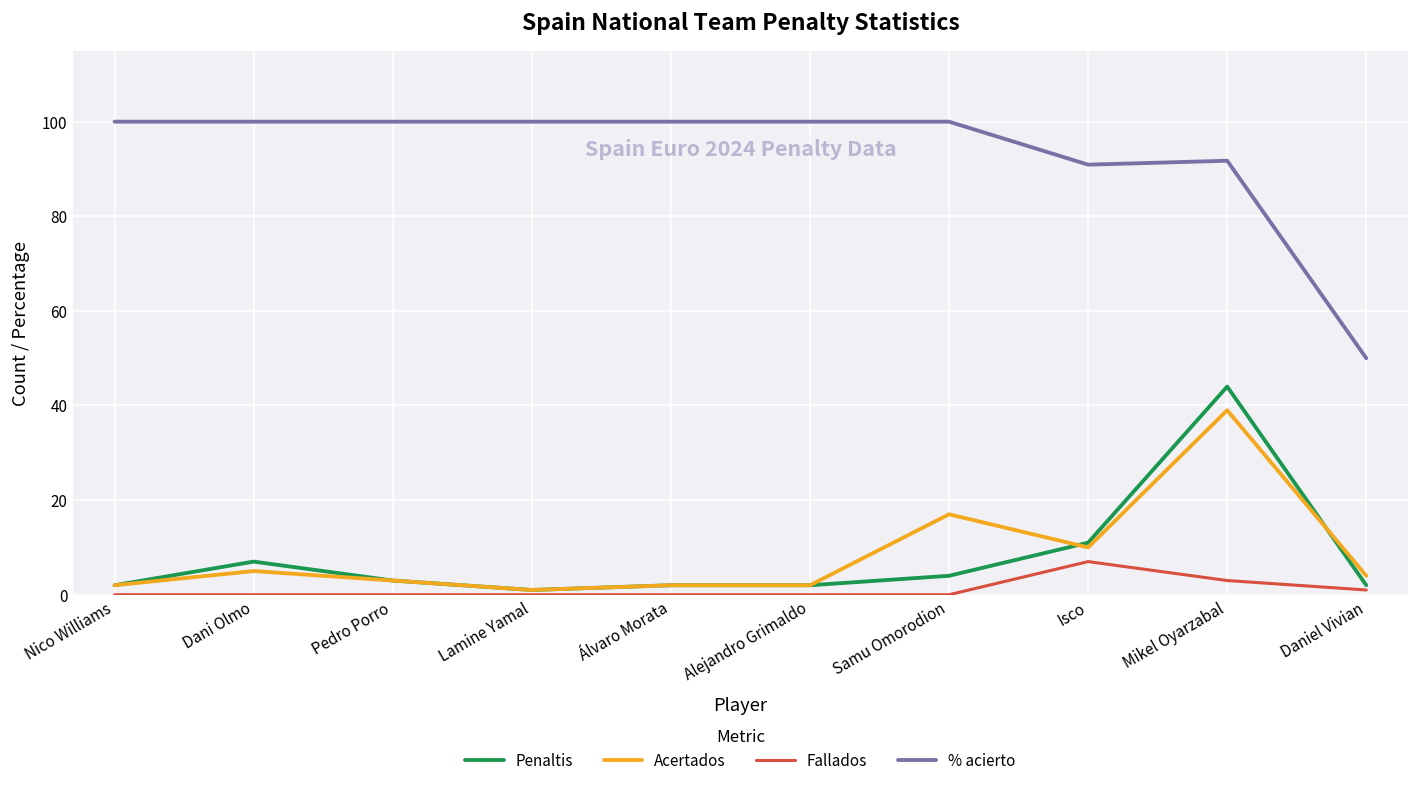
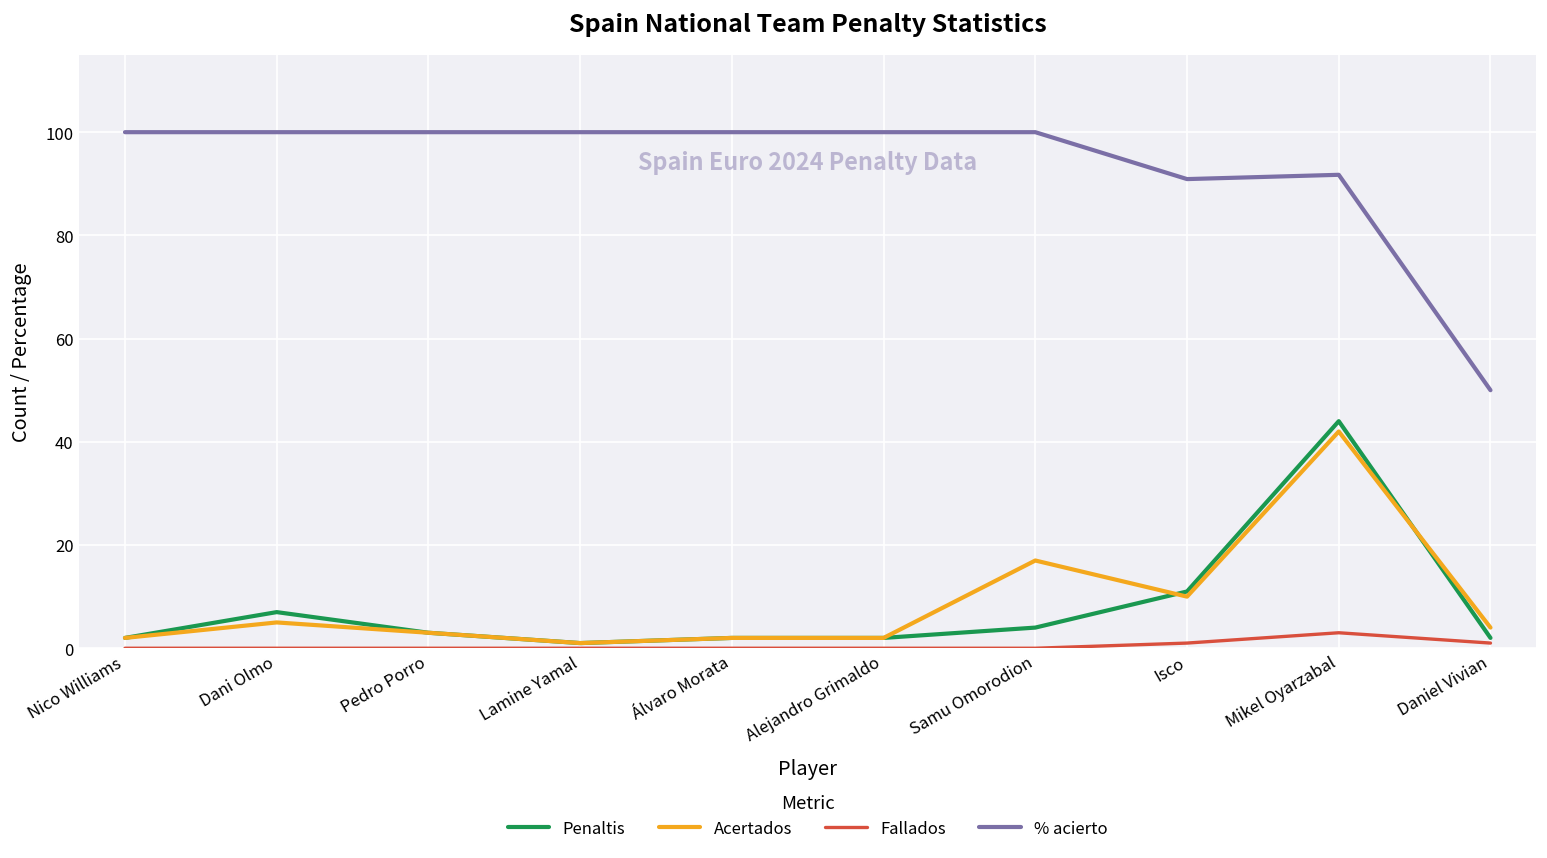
Fallados, Isco: 7 -> 1
Acertados, Mikel Oyarzabal: 39 -> 42
